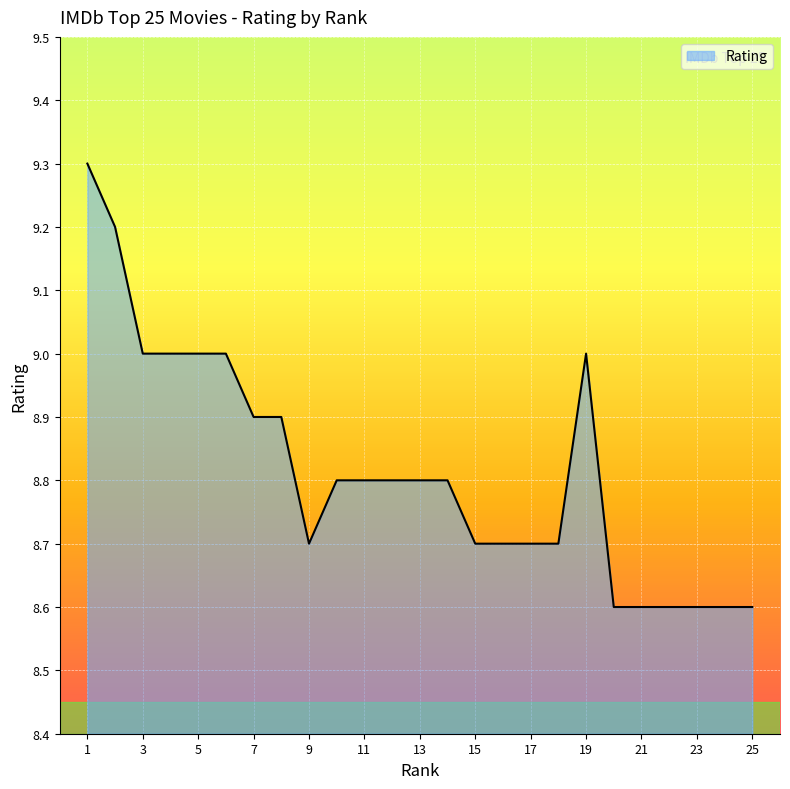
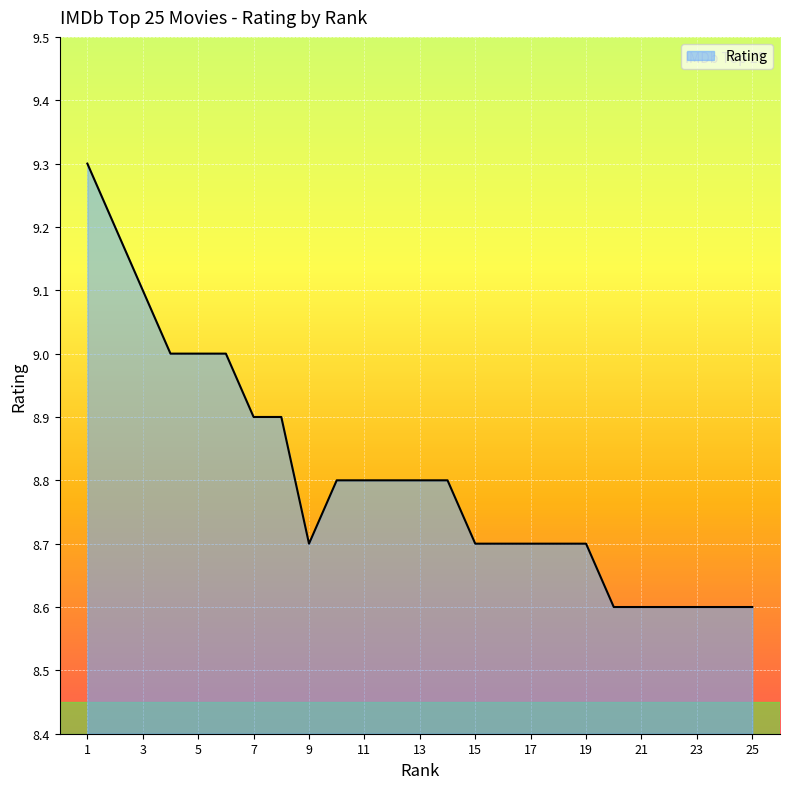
3: 9.0 -> 9.1
19: 9.0 -> 8.7
